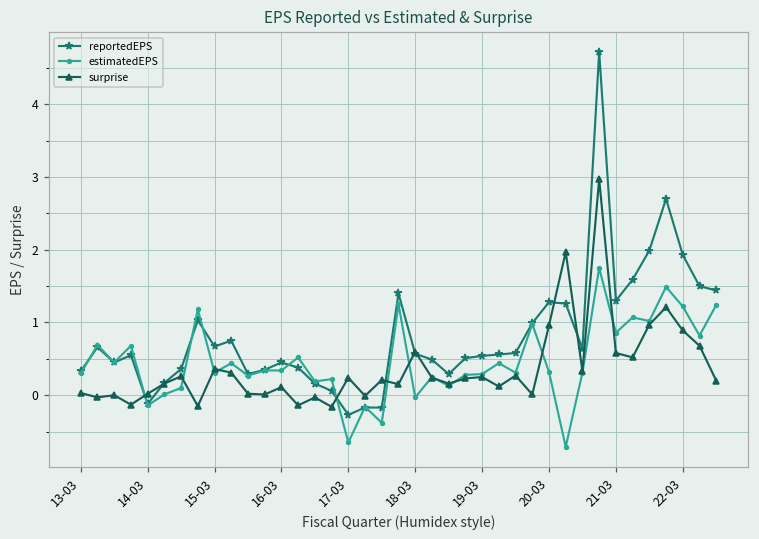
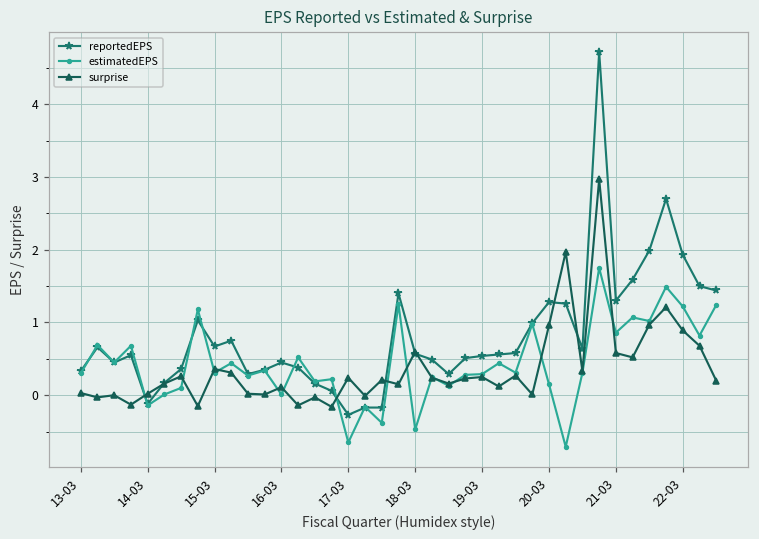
estimatedEPS, 16-03: 0.3 -> 0.0
estimatedEPS, 18-03: 0.0 -> -0.5
estimatedEPS, 20-03: 0.3 -> 0.2
